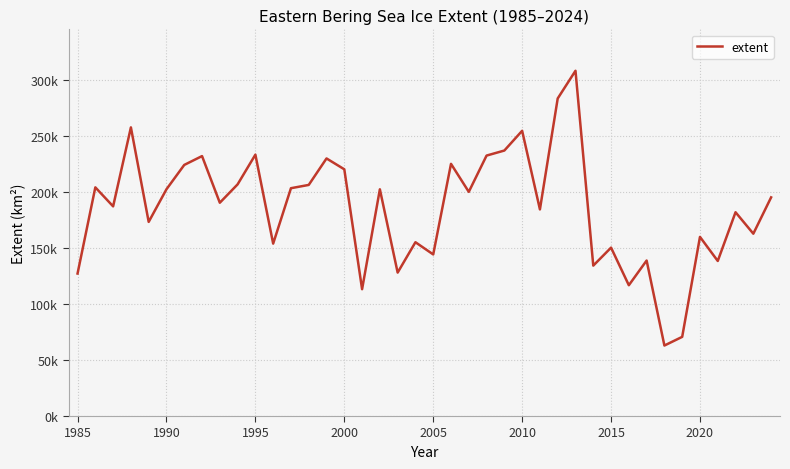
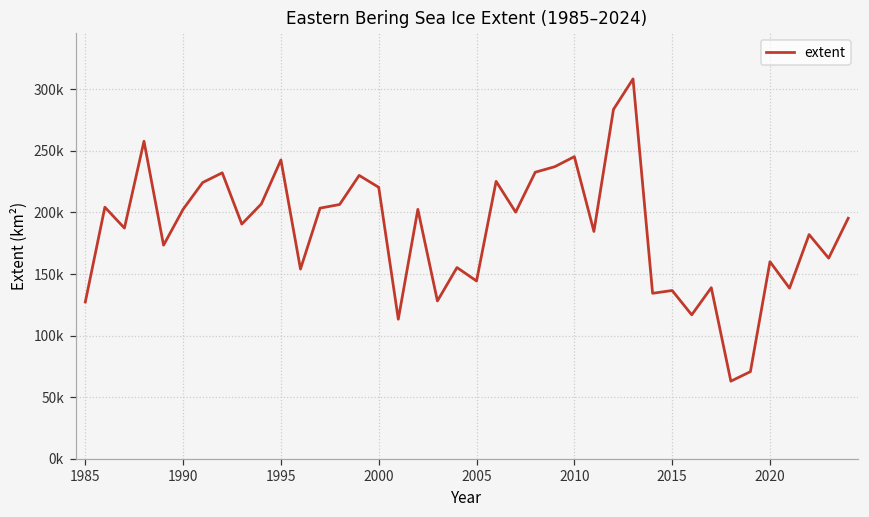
1995: 234000 -> 243000
2010: 255000 -> 245000
2015: 150000 -> 137000
